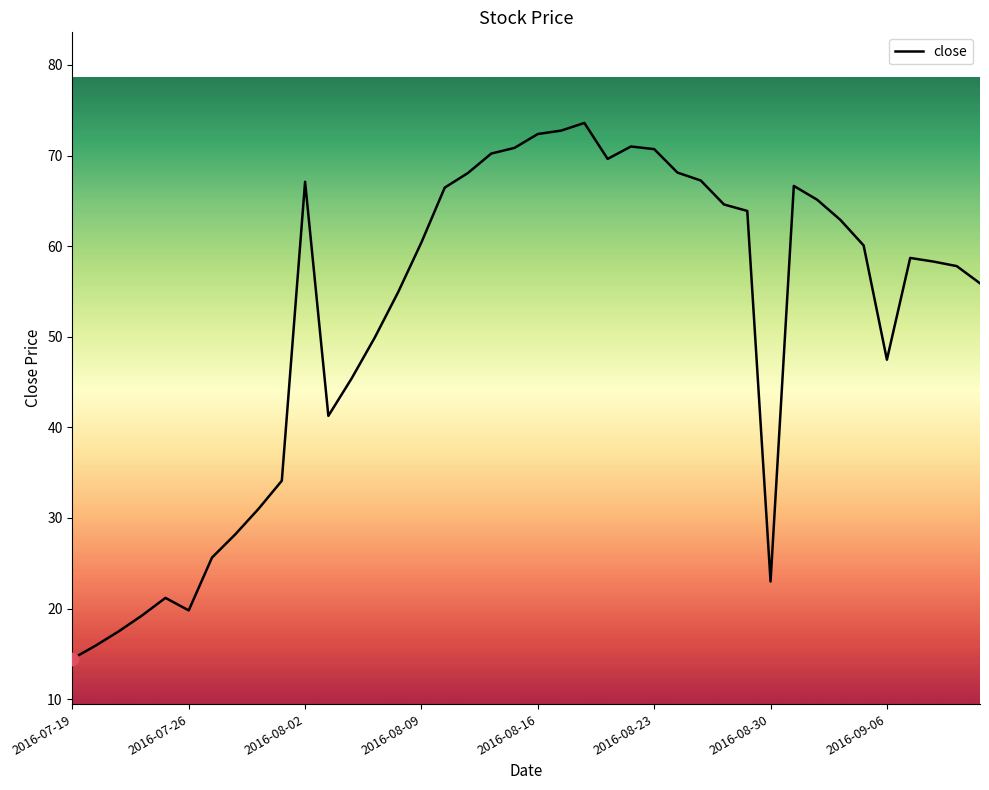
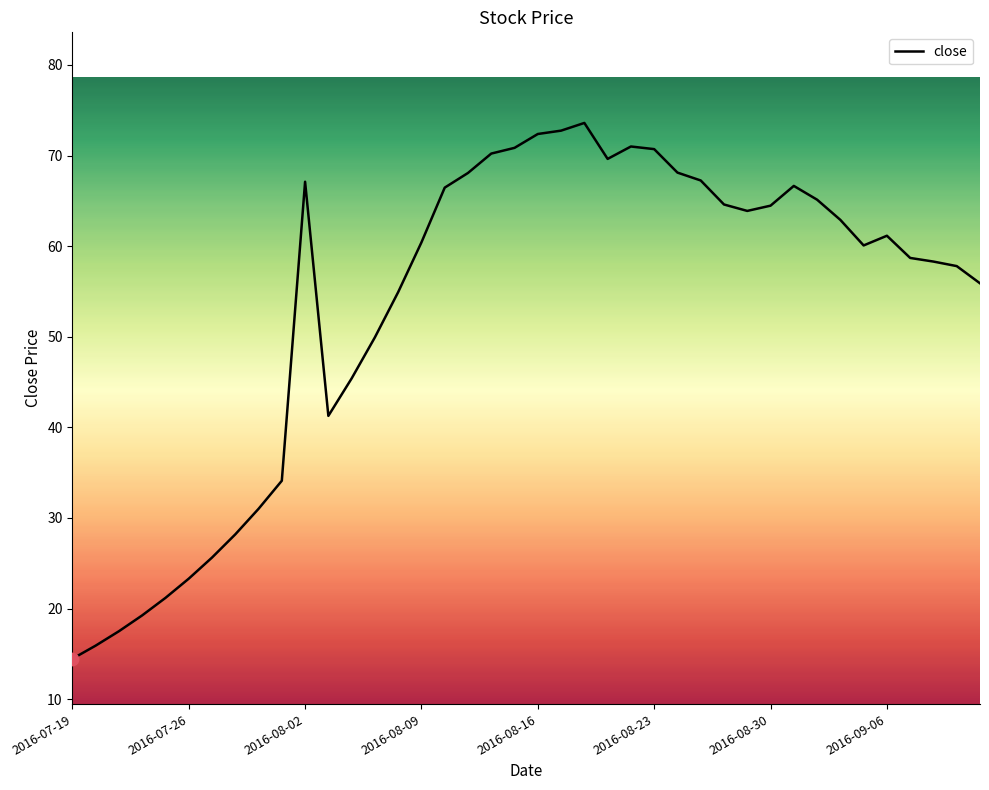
close, 2016-07-26: 20 -> 23
close, 2016-08-30: 23 -> 64
close, 2016-09-06: 47 -> 61
